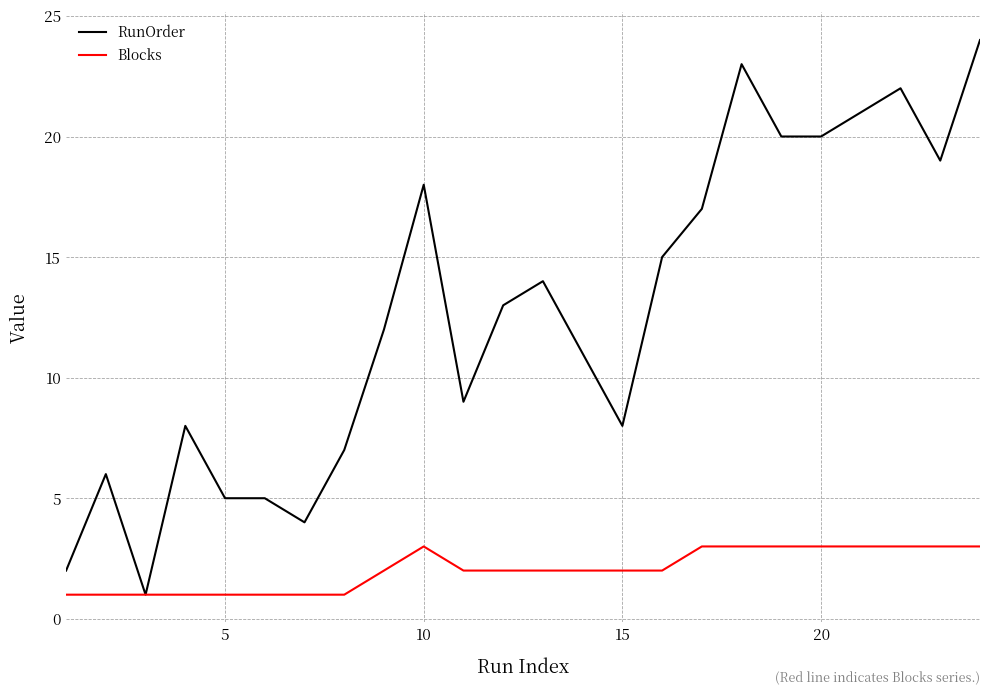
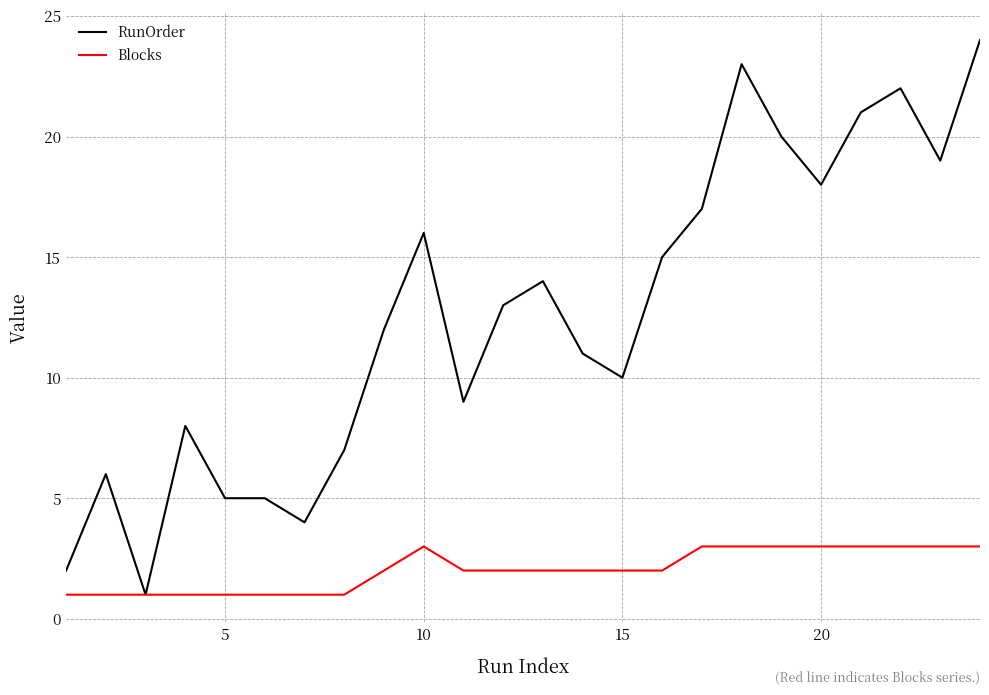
RunOrder, 10: 18 -> 16
RunOrder, 15: 8 -> 10
RunOrder, 20: 20 -> 18
